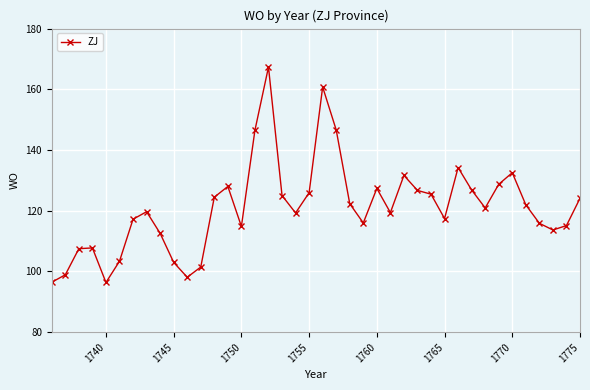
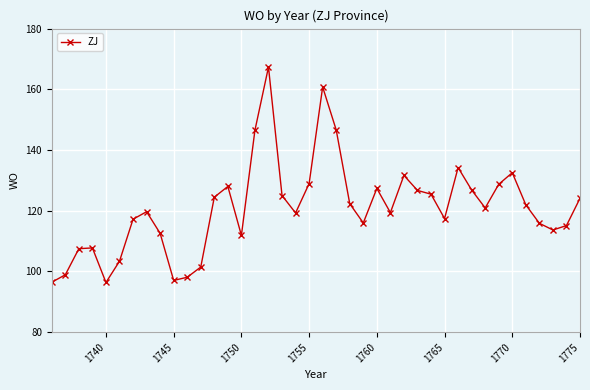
1745: 103 -> 97
1750: 115 -> 112
1755: 126 -> 129
